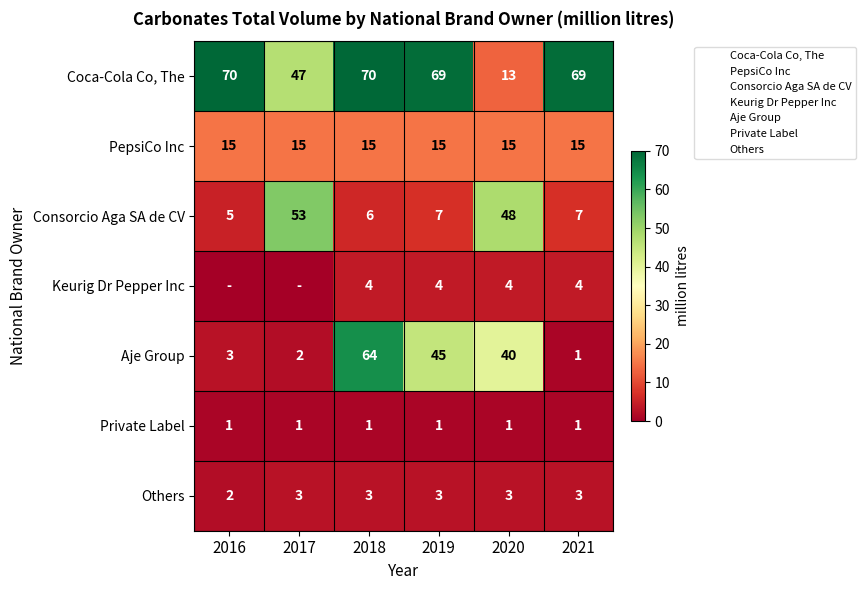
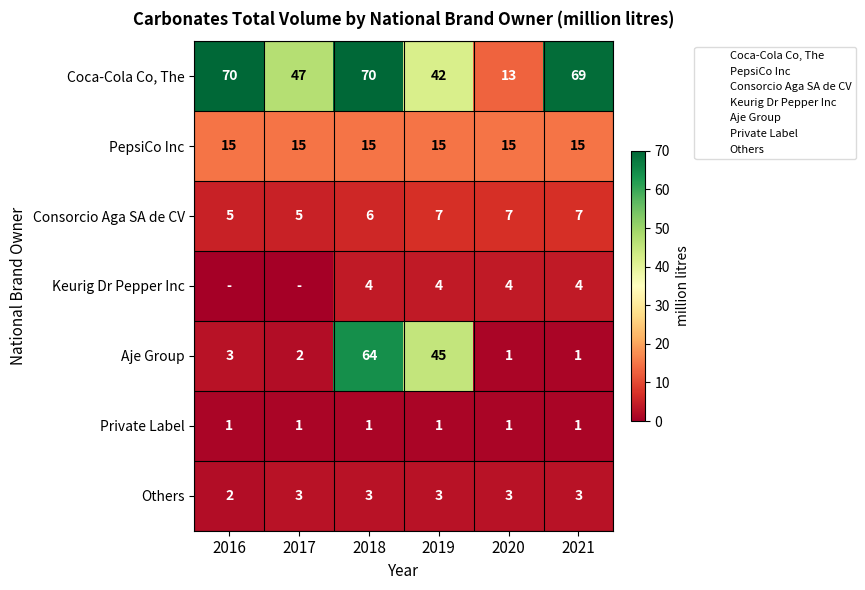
Coca-Cola Co, The, 2019: 69 -> 42
Consorcio Aga SA de CV, 2017: 53 -> 5
Consorcio Aga SA de CV, 2020: 48 -> 7
Aje Group, 2020: 40 -> 1
